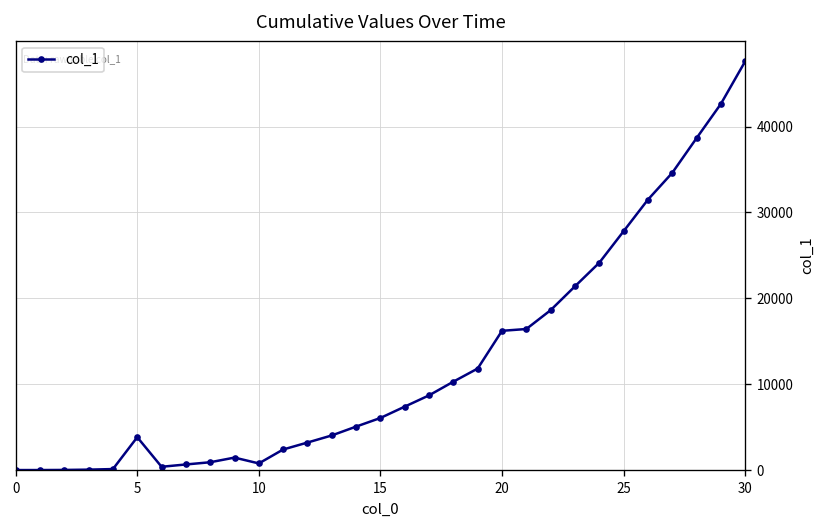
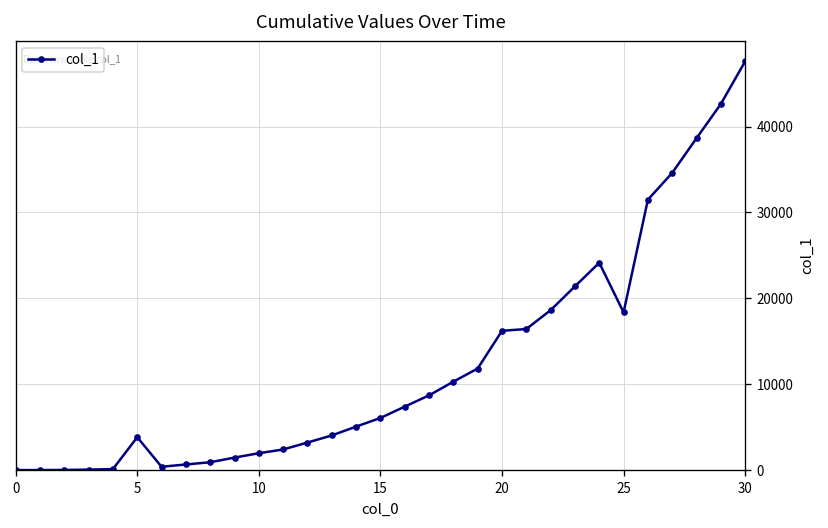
10: 1000 -> 2000
25: 28000 -> 18000
